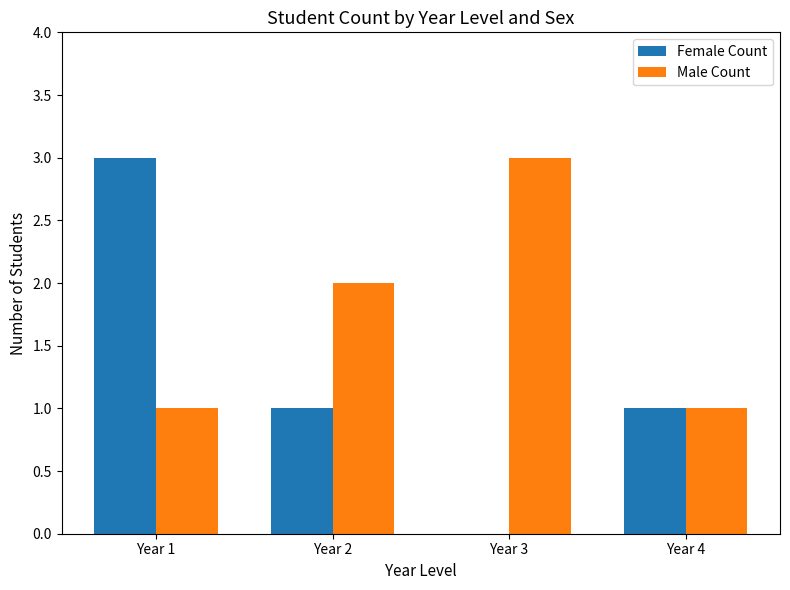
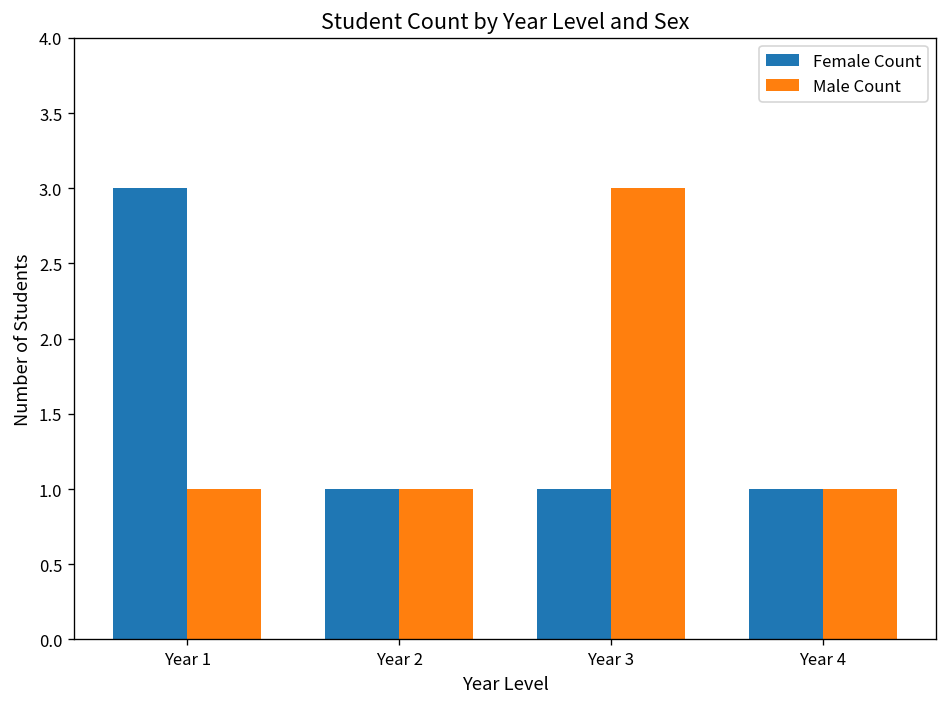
Male Count, Year 2: 2 -> 1
Female Count, Year 3: 0 -> 1
